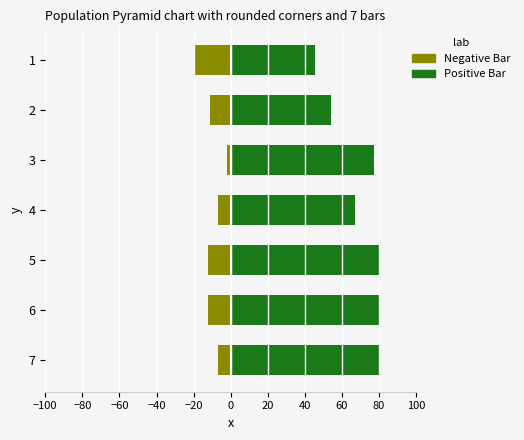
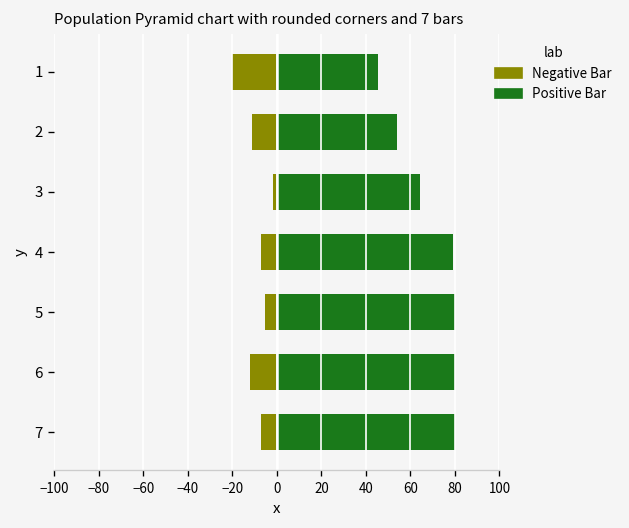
Positive Bar, 3: 77 -> 65
Positive Bar, 4: 67 -> 79
Negative Bar, 5: -12 -> -5
